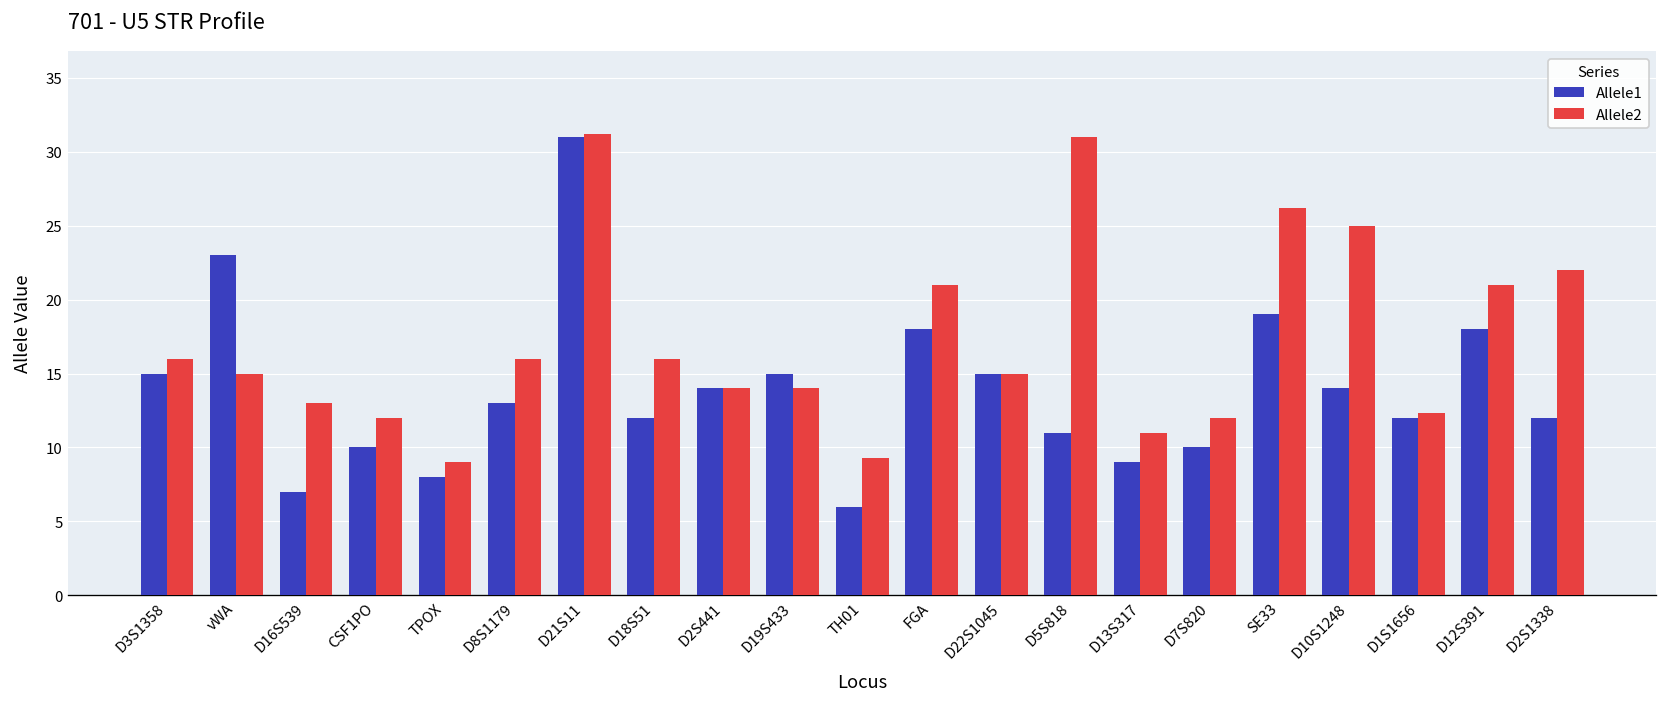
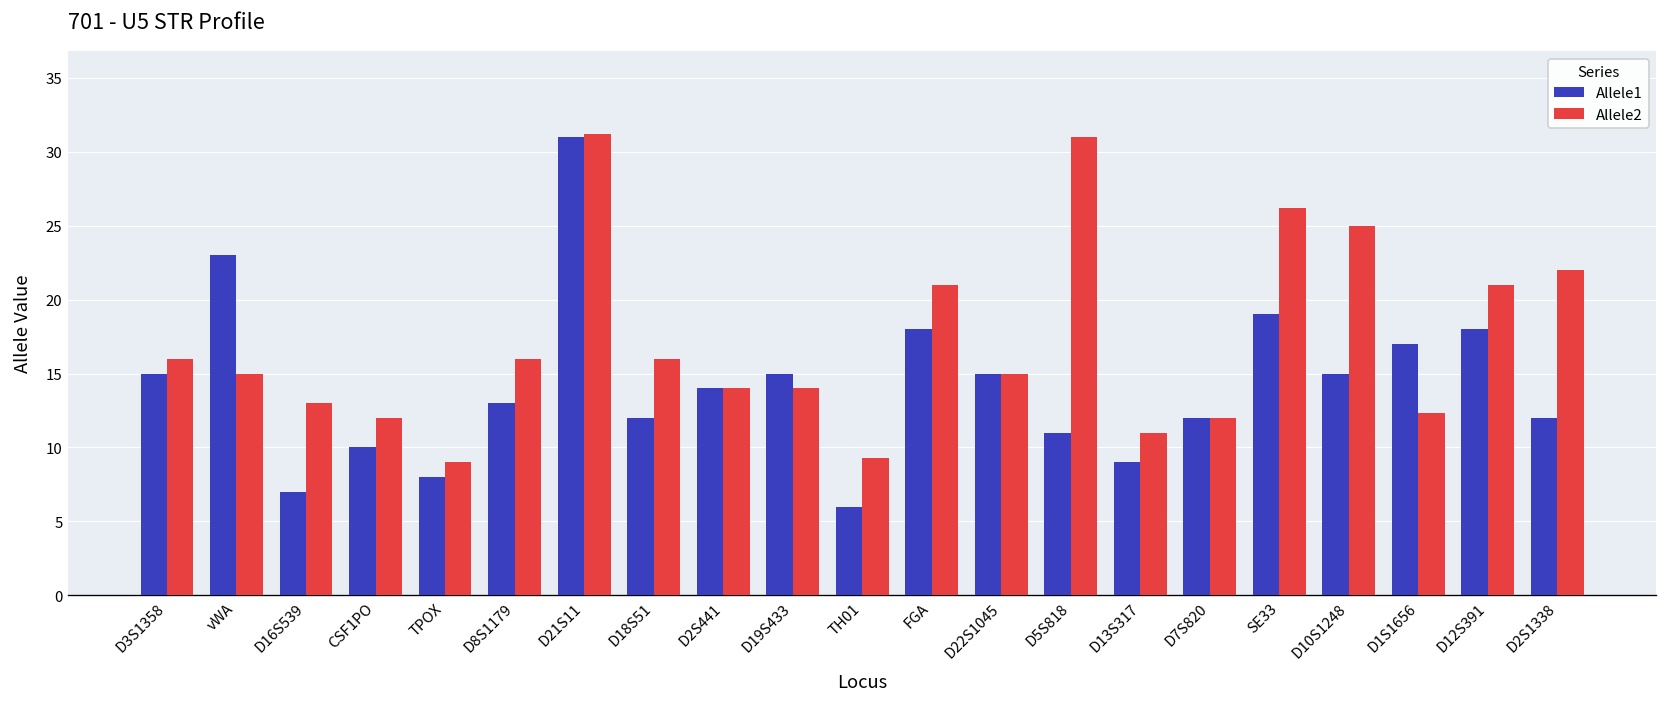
Allele1, D7S820: 10 -> 12
Allele1, D10S1248: 14 -> 15
Allele1, D1S1656: 12 -> 17
